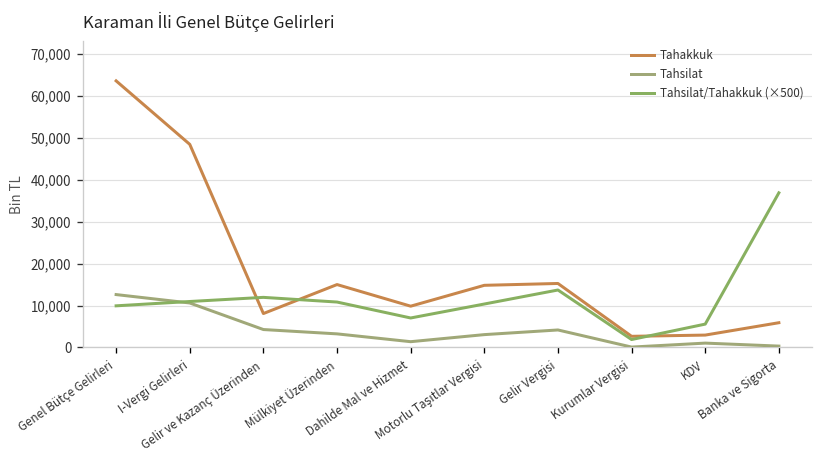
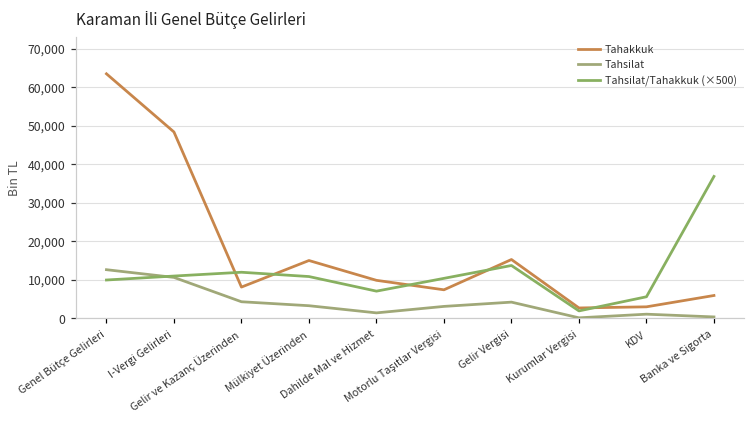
Tahakkuk, Motorlu Taşıtlar Vergisi: 15,000 -> 7,000
